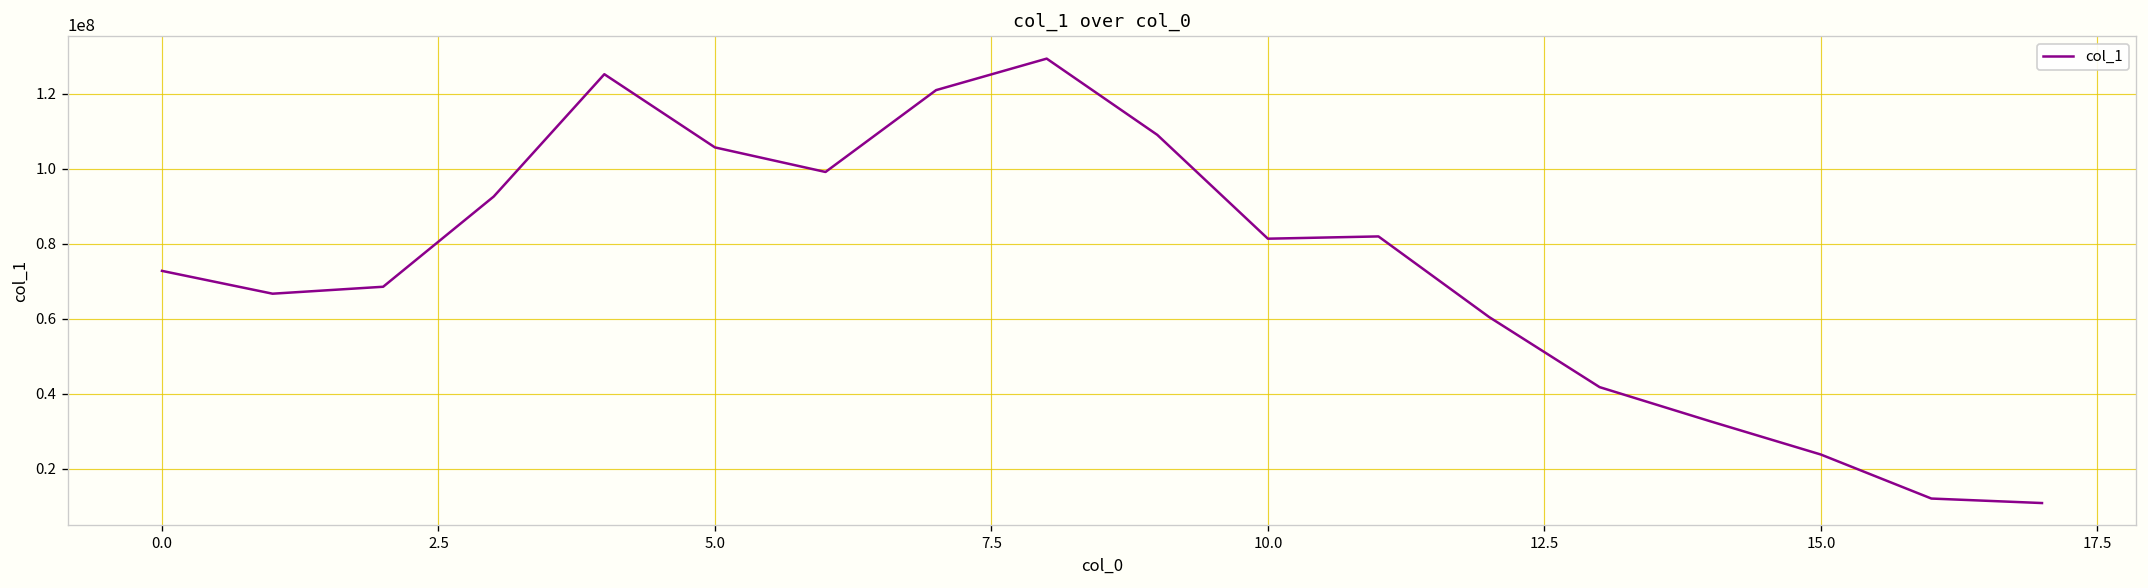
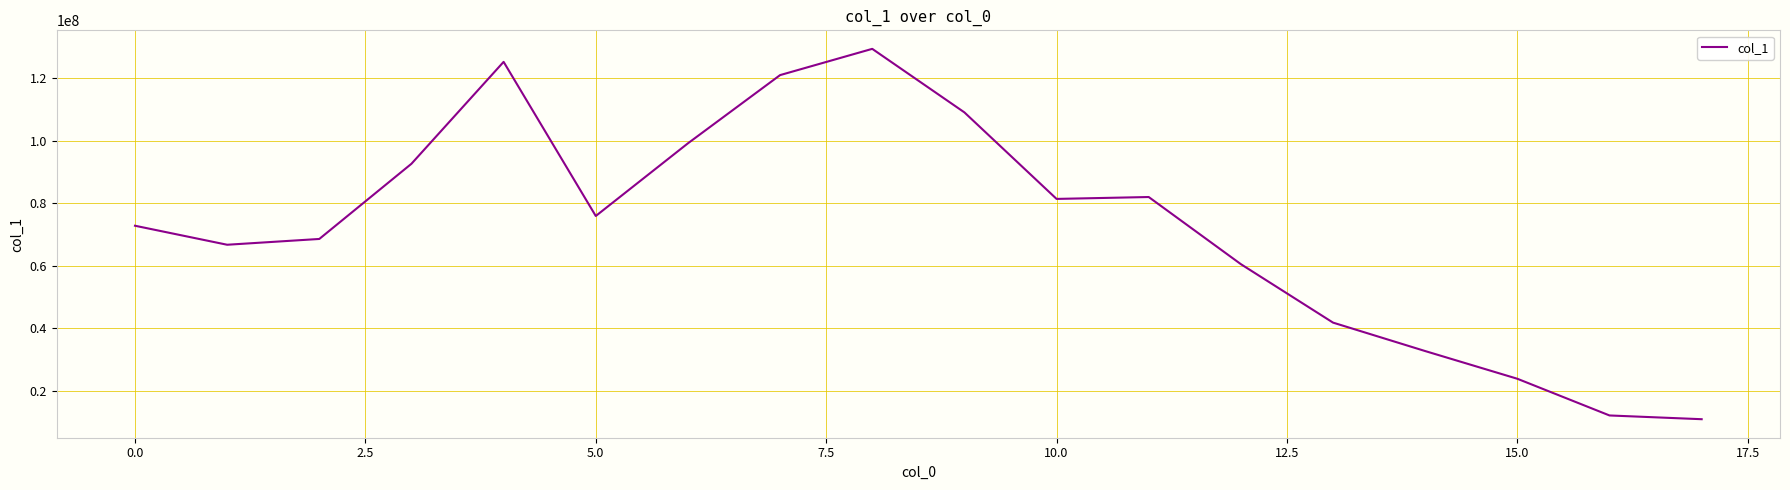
5.0: 106000000 -> 76000000
